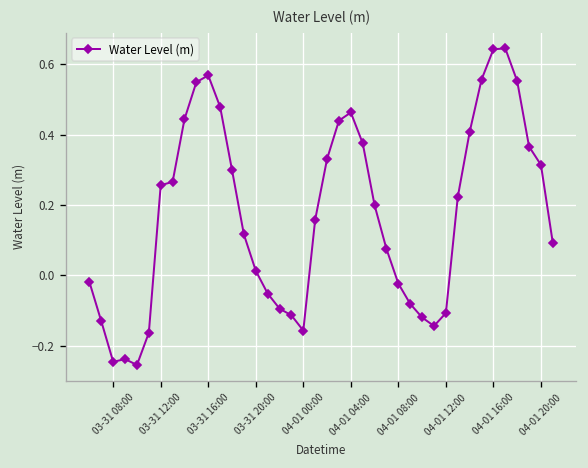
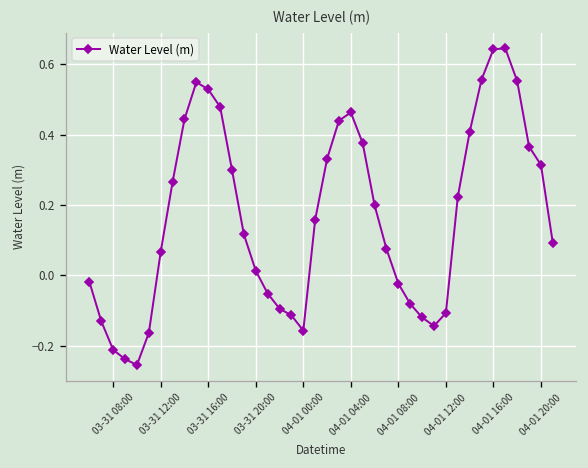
03-31 08:00: -0.25 -> -0.21
03-31 12:00: 0.26 -> 0.07
03-31 16:00: 0.57 -> 0.53
